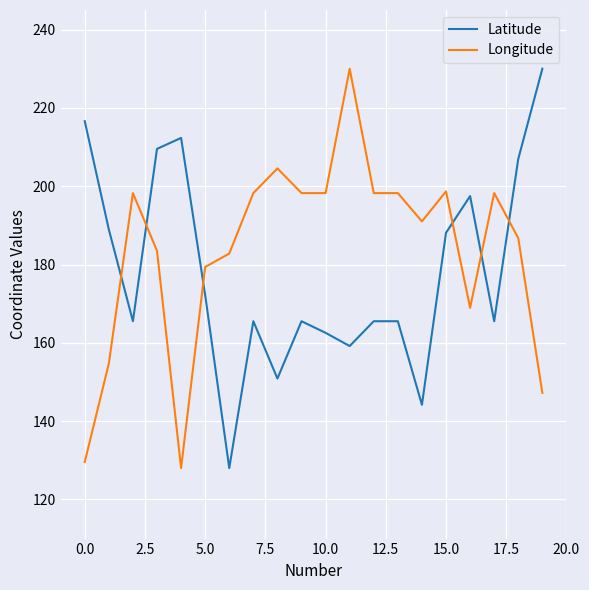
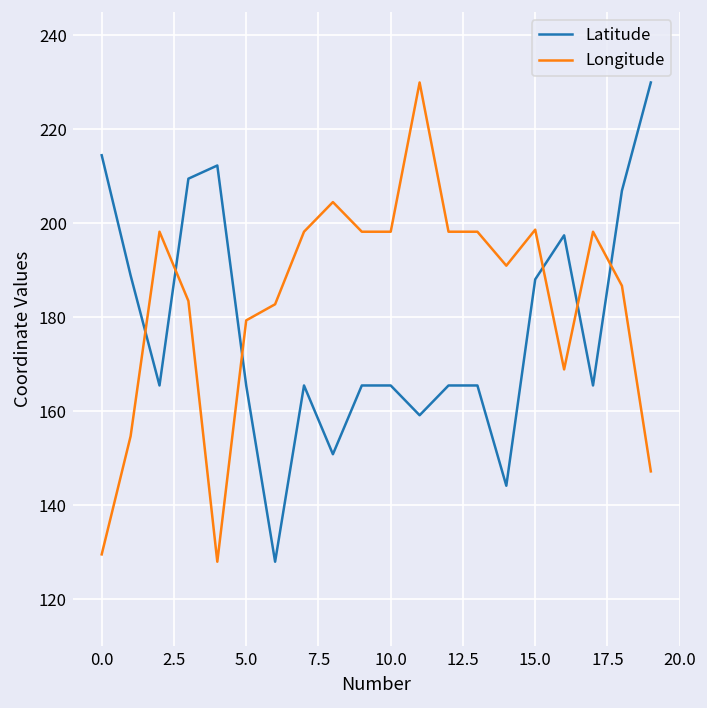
Latitude, 0.0: 217 -> 215
Latitude, 5.0: 172 -> 166
Latitude, 10.0: 163 -> 166
